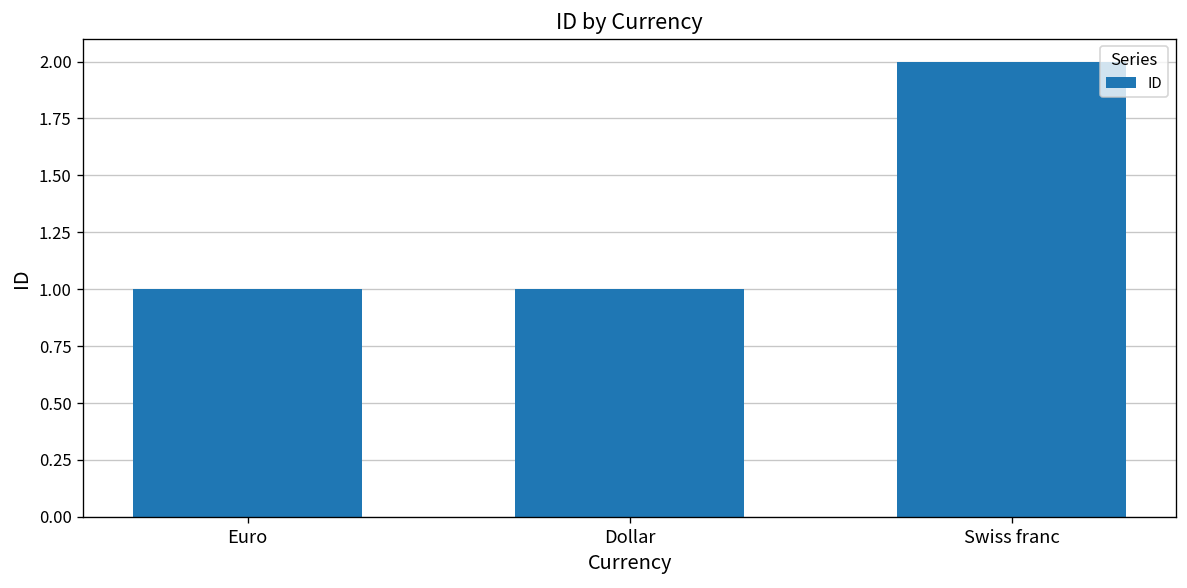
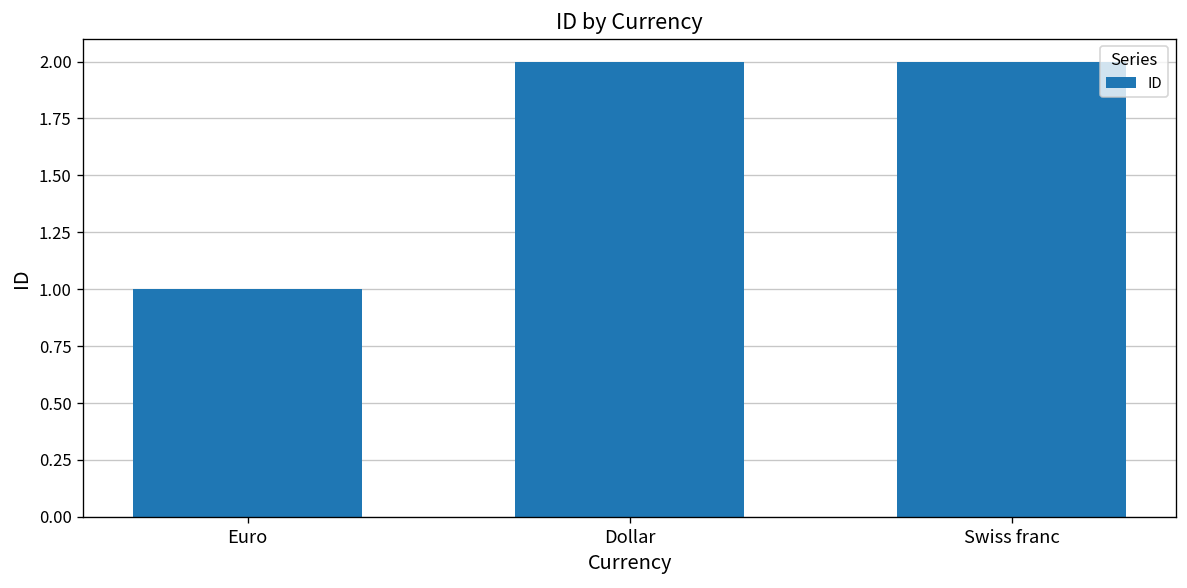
Dollar: 1 -> 2
